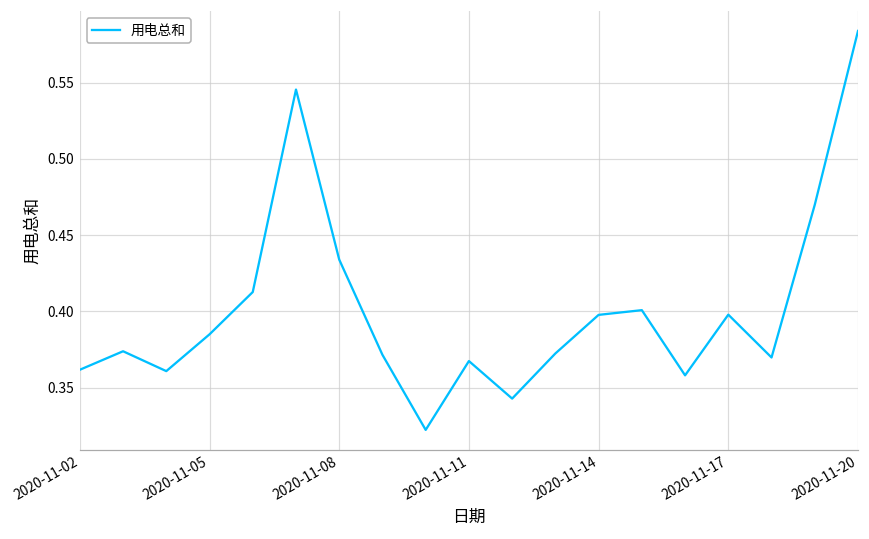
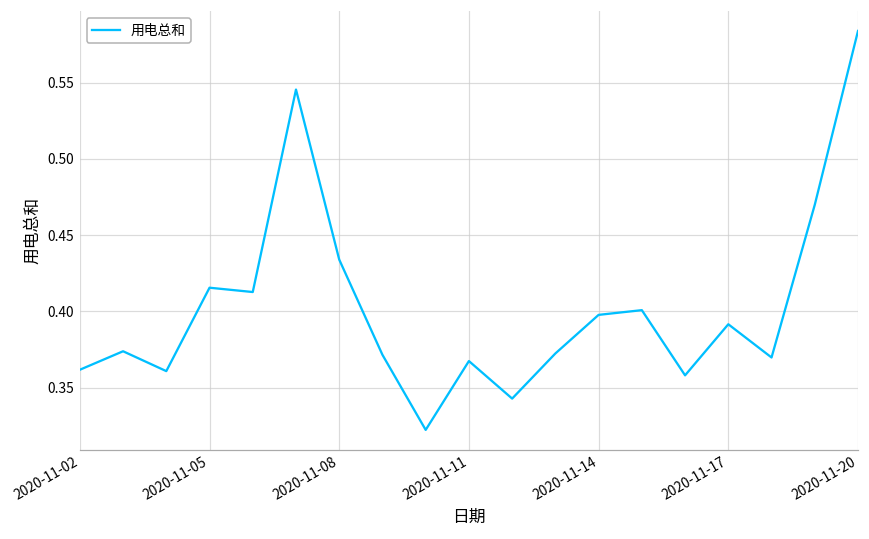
2020-11-05: 0.385 -> 0.416
2020-11-17: 0.398 -> 0.392
